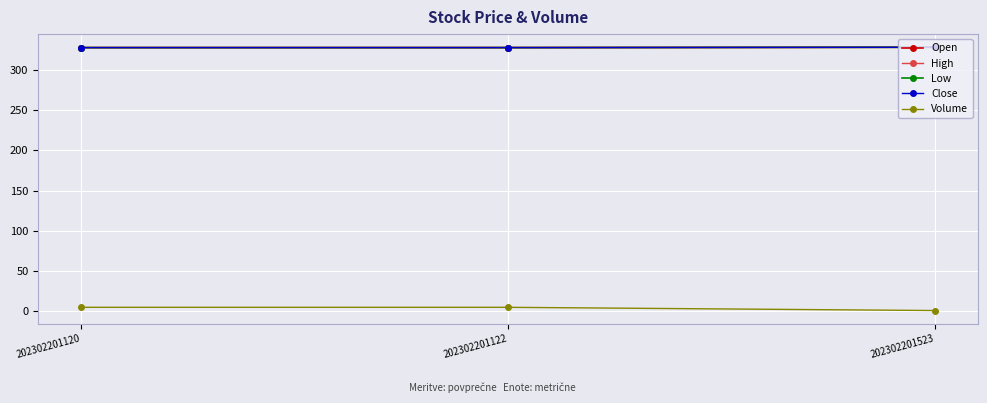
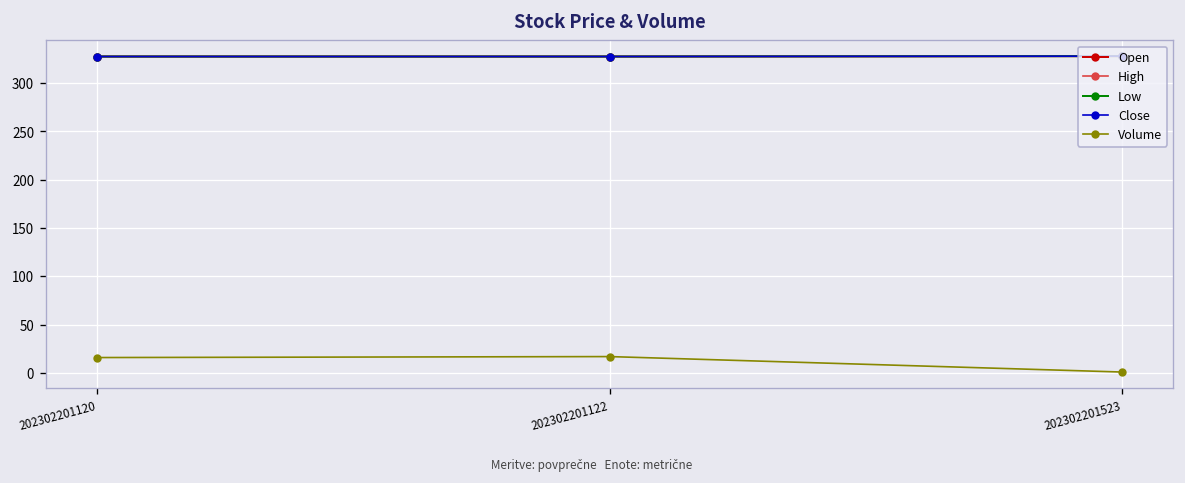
Volume, 202302201120: 10 -> 20
Volume, 202302201122: 10 -> 20
